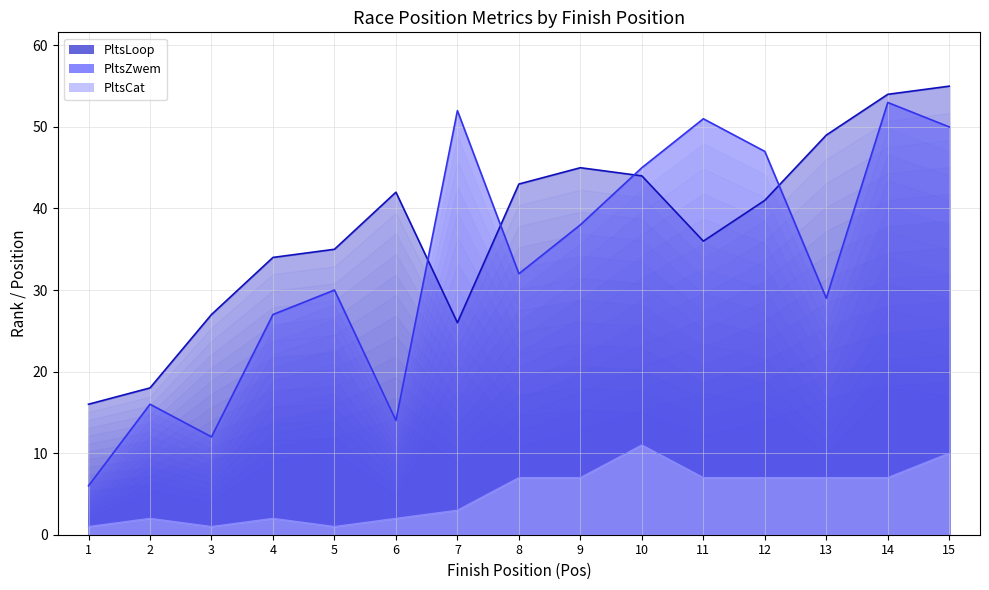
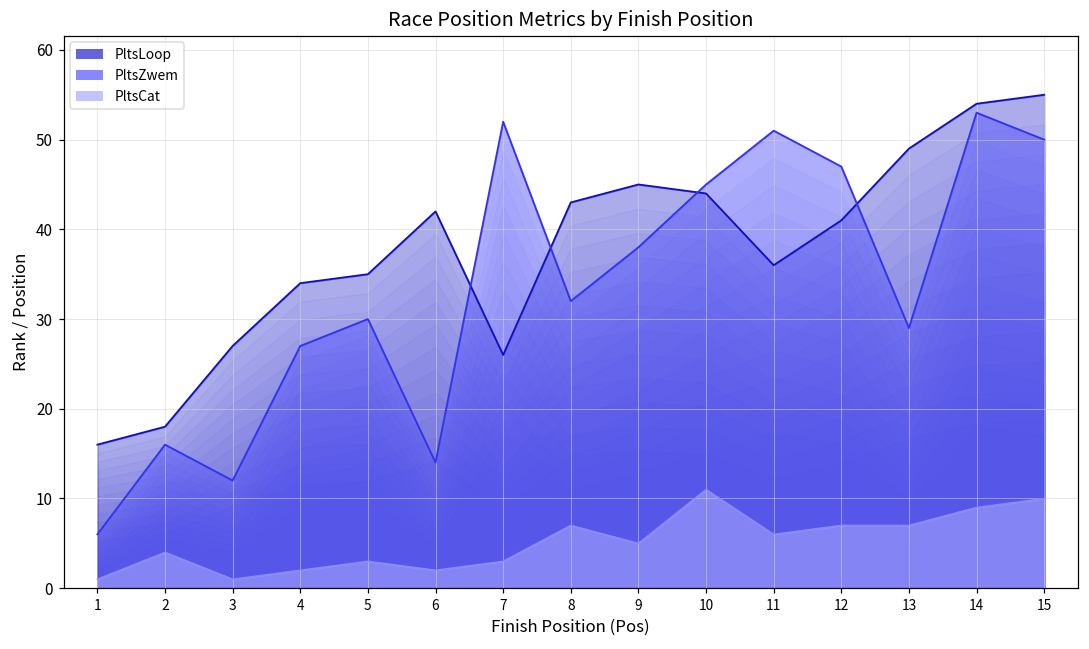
PltsCat, 2: 2 -> 4
PltsCat, 5: 1 -> 3
PltsCat, 9: 7 -> 5
PltsCat, 11: 7 -> 6
PltsCat, 14: 7 -> 9
